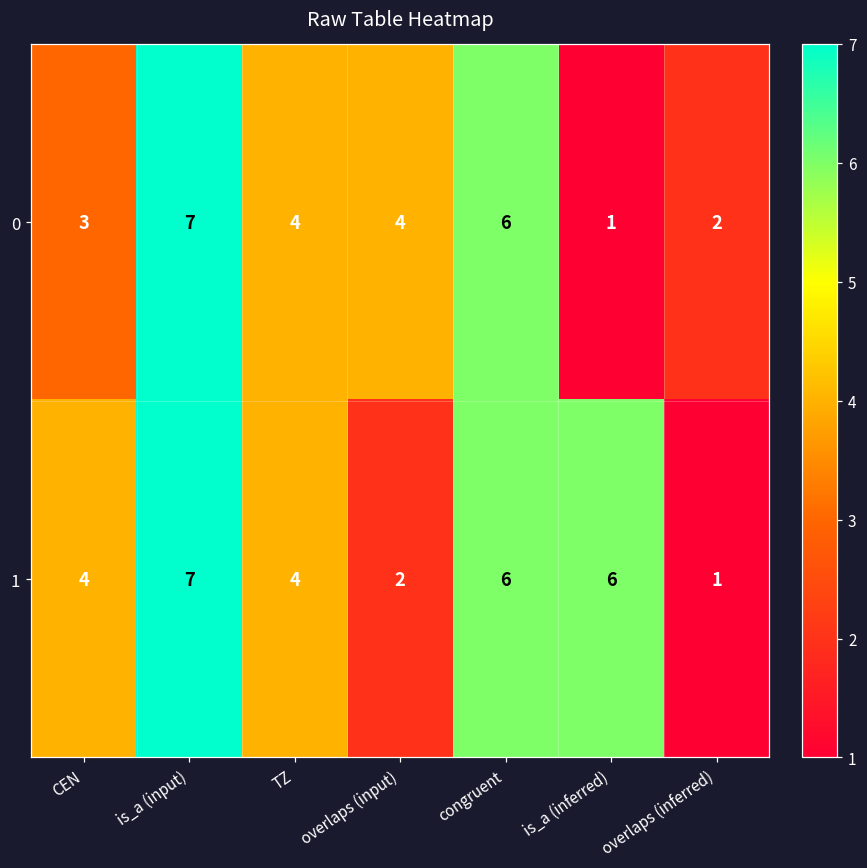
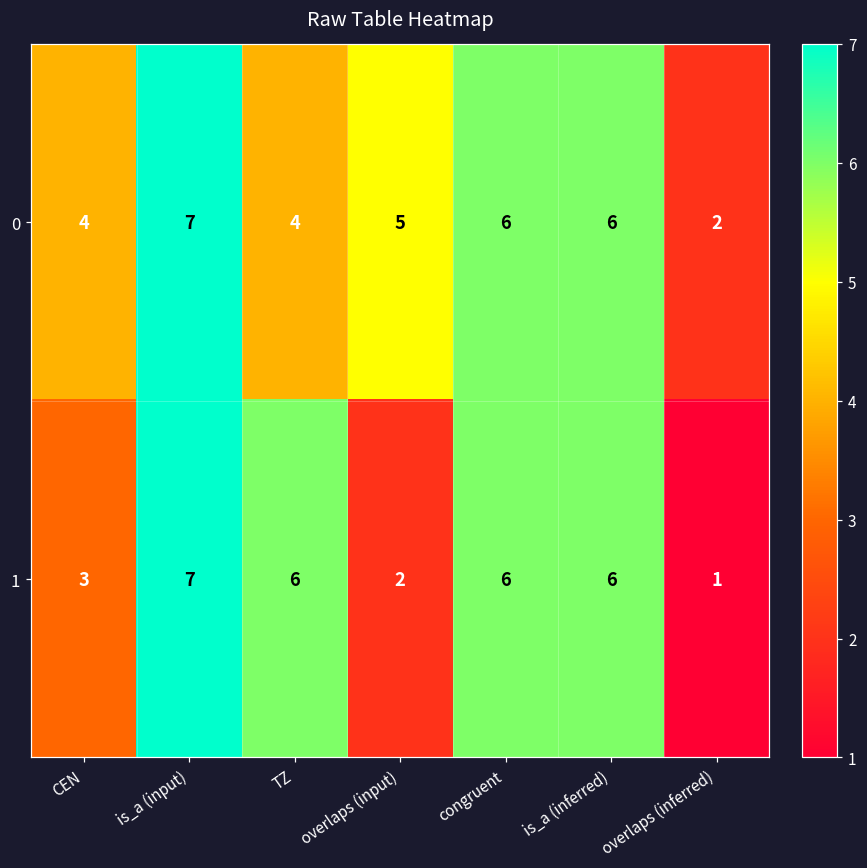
0, CEN: 3 -> 4
0, overlaps (input): 4 -> 5
0, is_a (inferred): 1 -> 6
1, CEN: 4 -> 3
1, TZ: 4 -> 6
